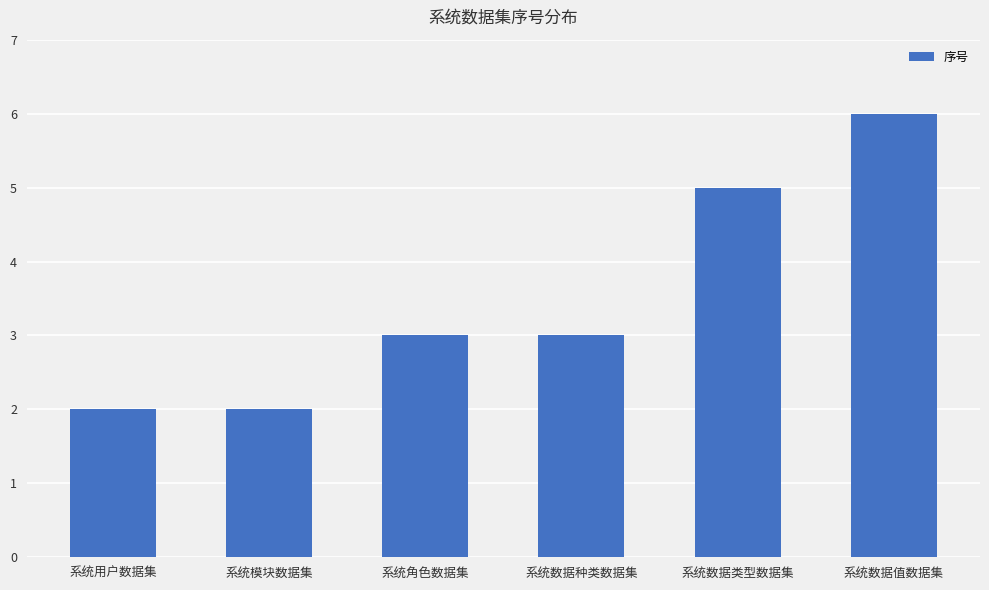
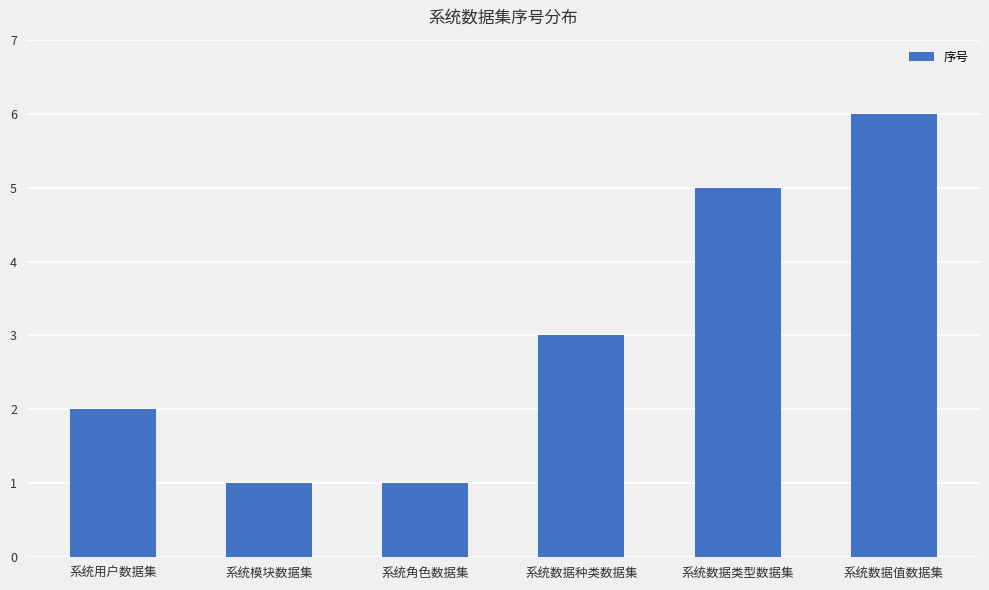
系统模块数据集: 2 -> 1
系统角色数据集: 3 -> 1
